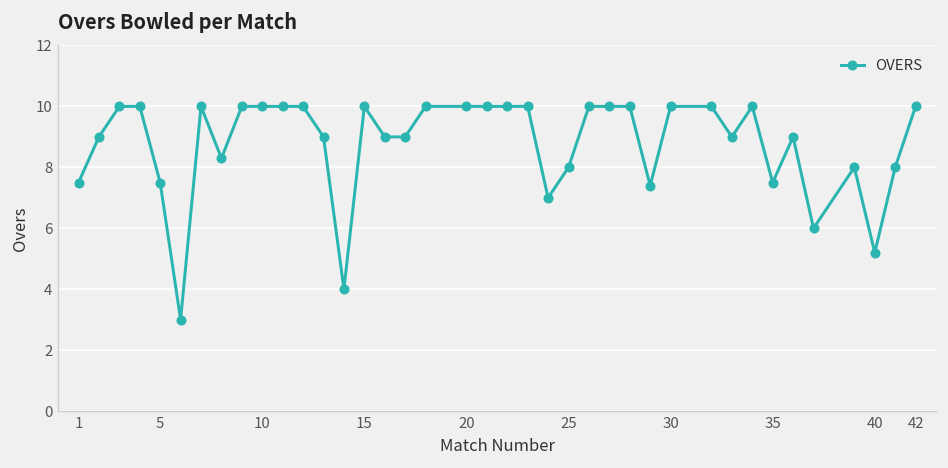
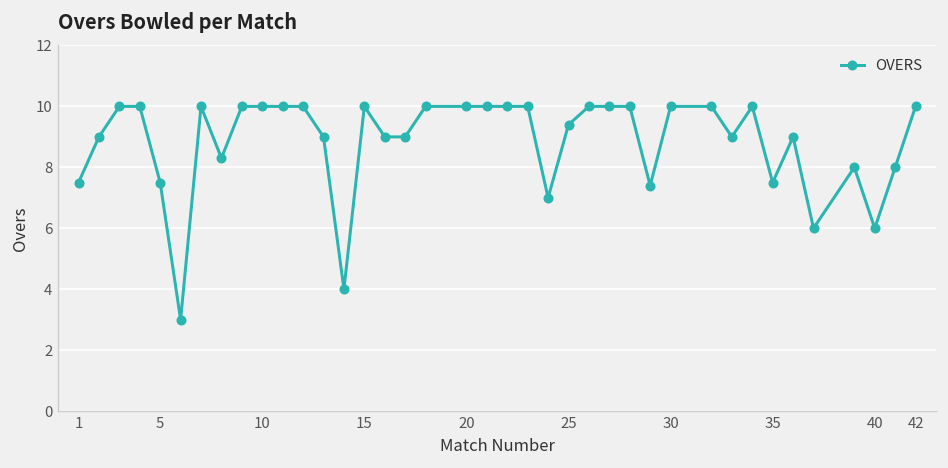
25: 8.0 -> 9.4
40: 5.2 -> 6.0
